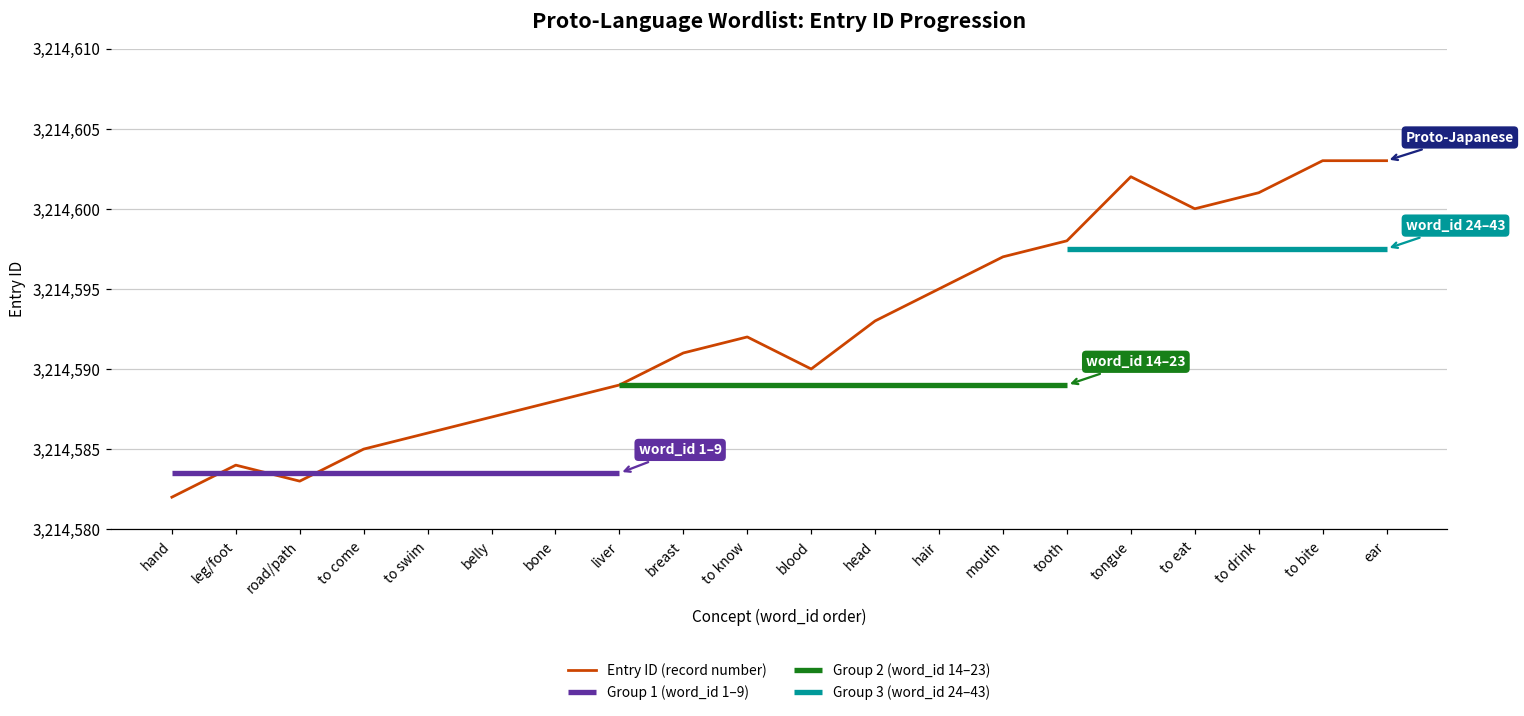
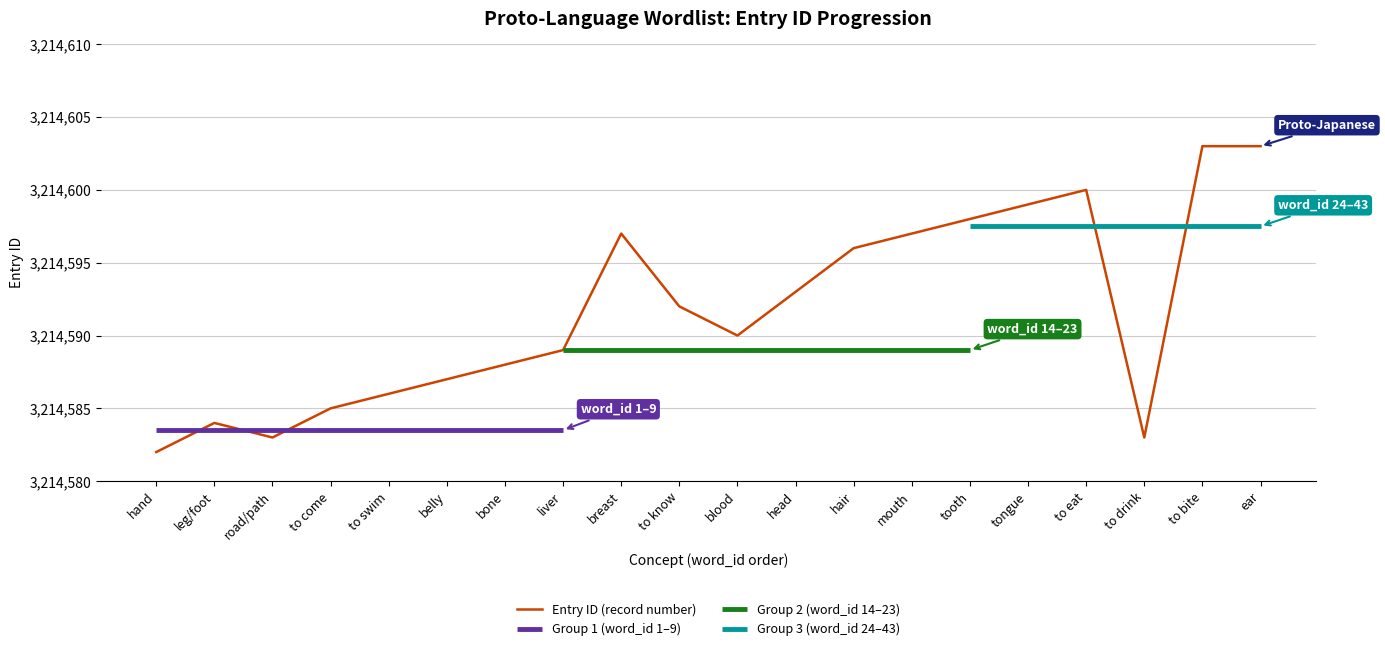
breast: 3,214,591 -> 3,214,597
hair: 3,214,595 -> 3,214,596
tongue: 3,214,602 -> 3,214,599
to drink: 3,214,601 -> 3,214,583
